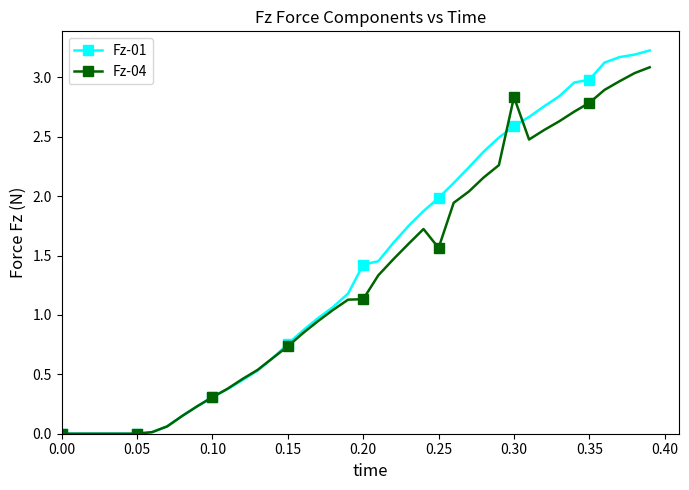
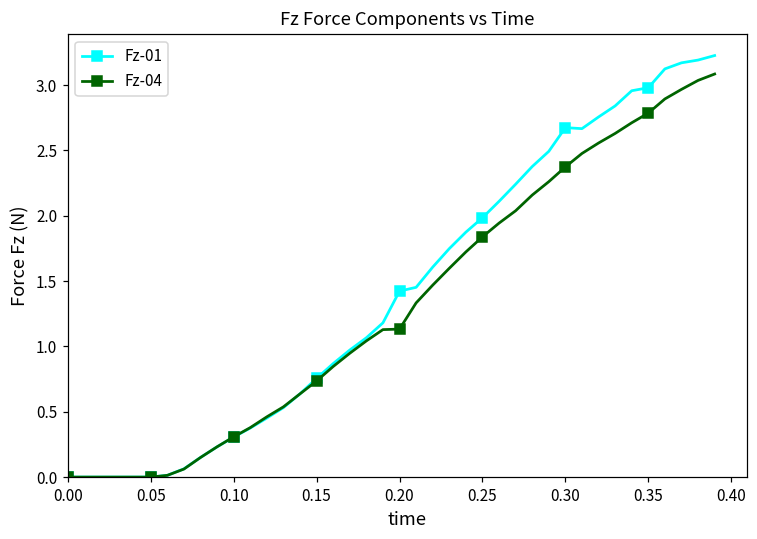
Fz-04, 0.25: 1.56 -> 1.84
Fz-01, 0.30: 2.59 -> 2.67
Fz-04, 0.30: 2.83 -> 2.37
